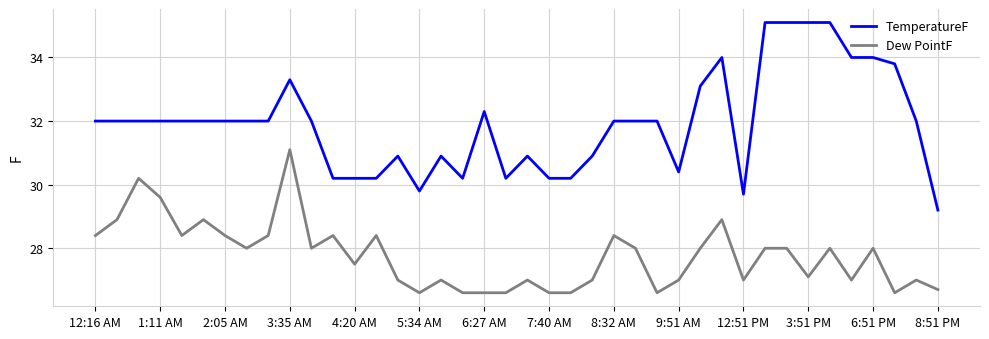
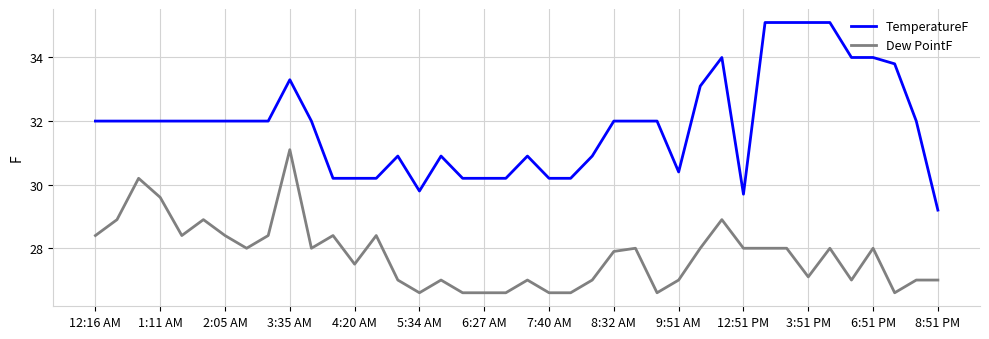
TemperatureF, 6:27 AM: 32.3 -> 30.2
Dew PointF, 8:32 AM: 28.4 -> 27.9
Dew PointF, 12:51 PM: 27 -> 28
Dew PointF, 8:51 PM: 26.7 -> 27.0
